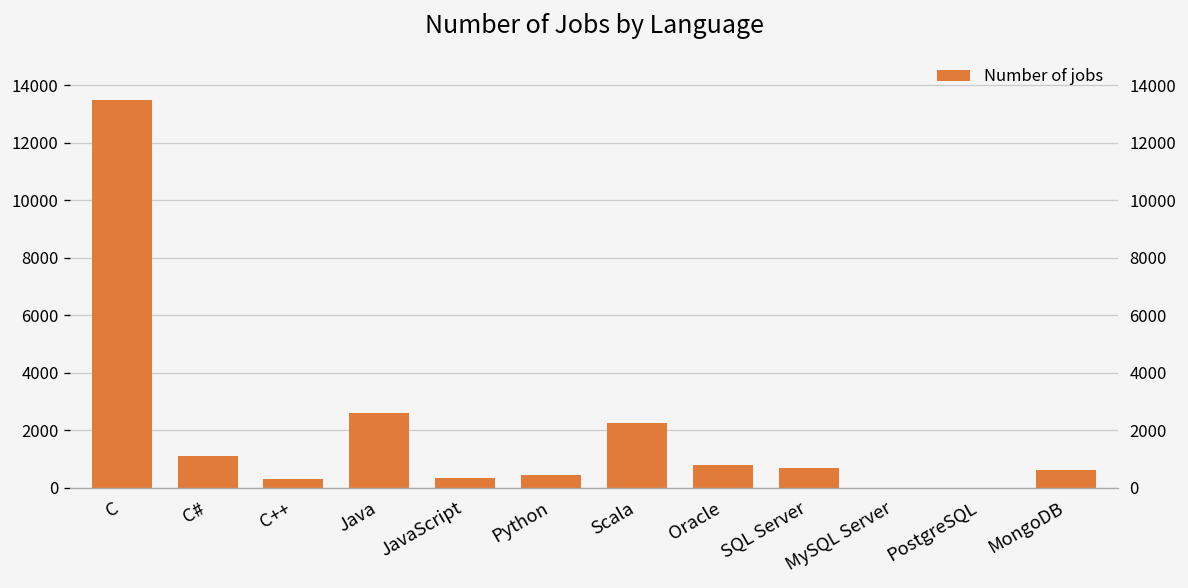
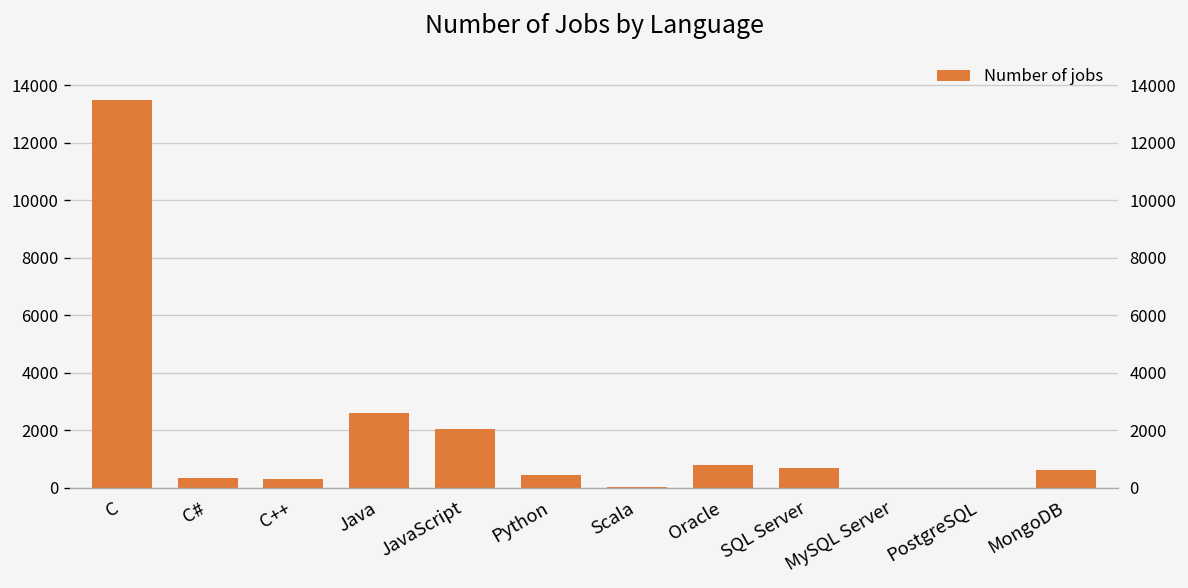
C#: 1100 -> 300
JavaScript: 400 -> 2100
Scala: 2200 -> 0
